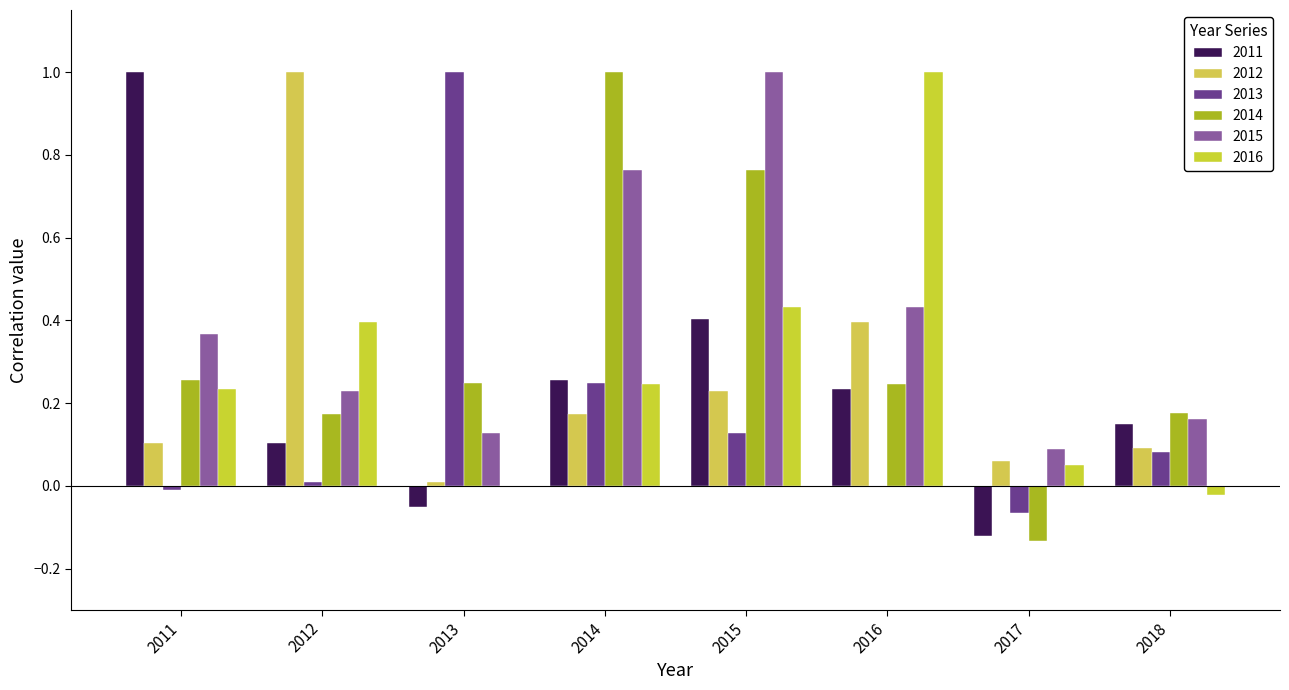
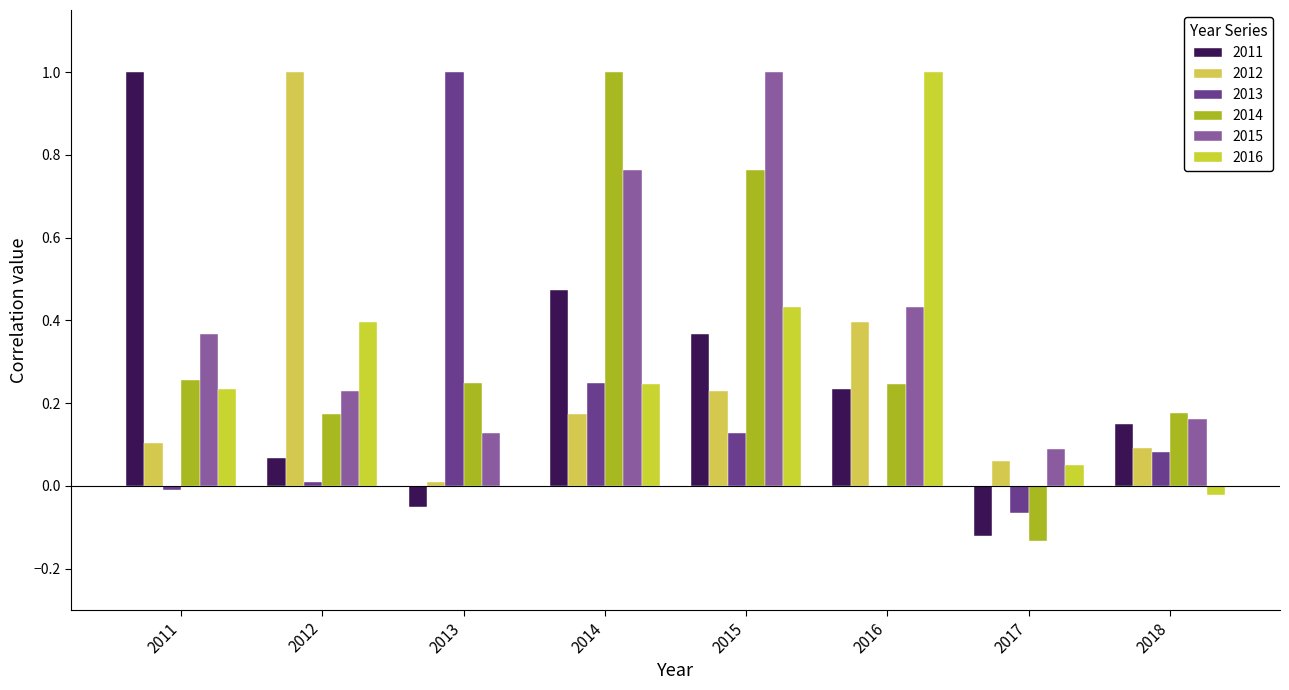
2011, 2012: 0.10 -> 0.07
2011, 2014: 0.26 -> 0.47
2011, 2015: 0.40 -> 0.37
